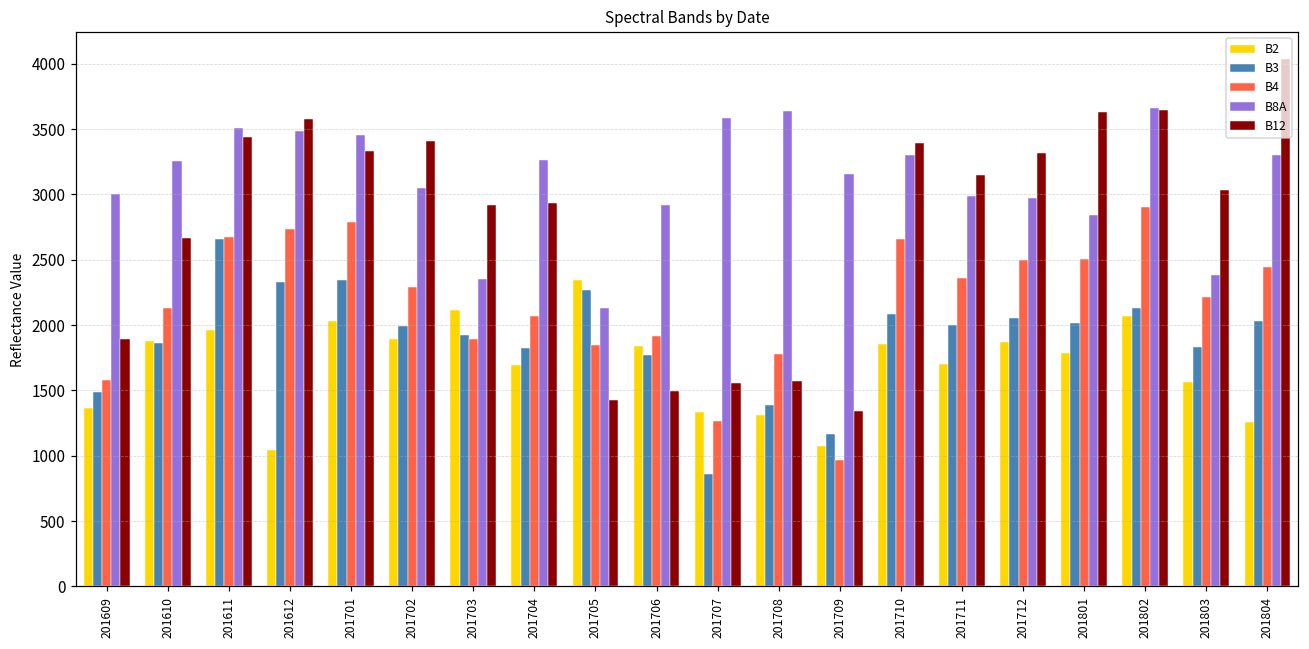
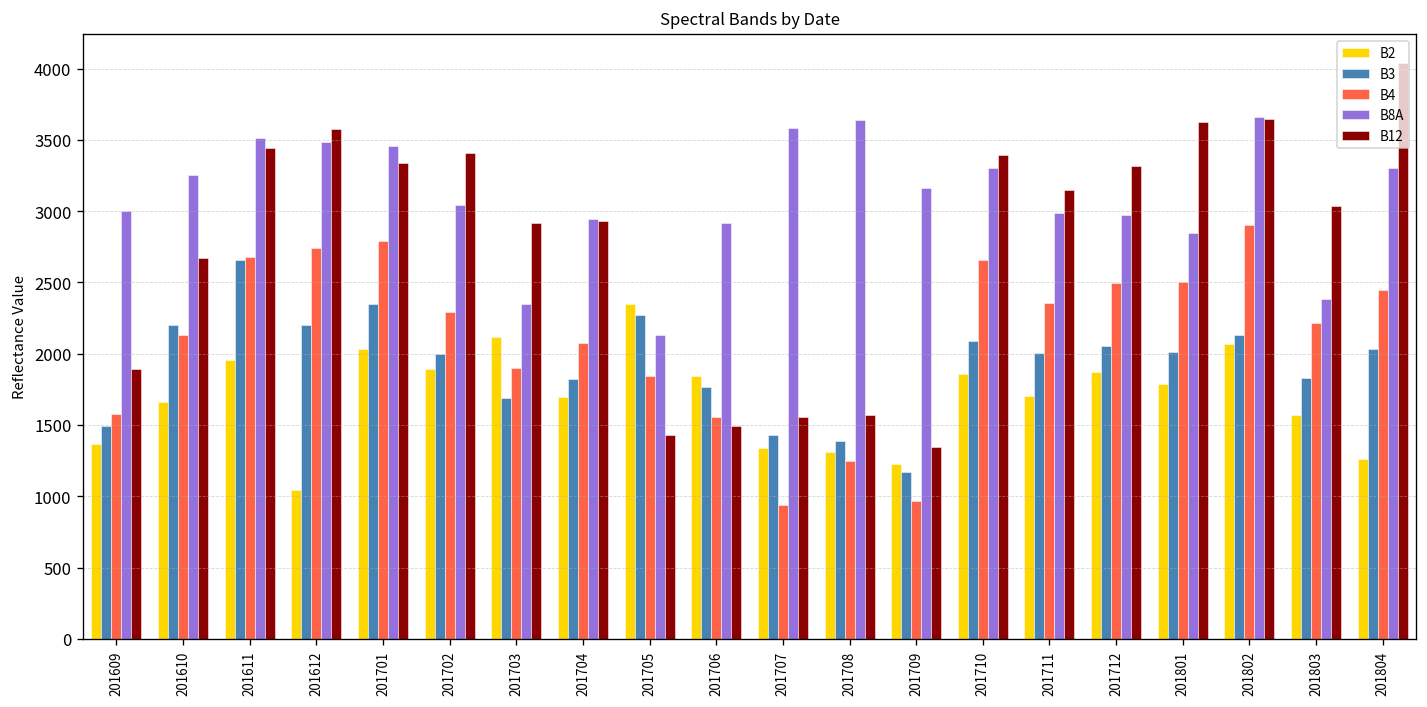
B2, 201610: 1880 -> 1660
B3, 201610: 1870 -> 2200
B3, 201612: 2330 -> 2200
B3, 201703: 1920 -> 1690
B8A, 201704: 3260 -> 2940
B4, 201706: 1920 -> 1560
B3, 201707: 860 -> 1430
B4, 201707: 1270 -> 940
B4, 201708: 1780 -> 1250
B2, 201709: 1070 -> 1220
